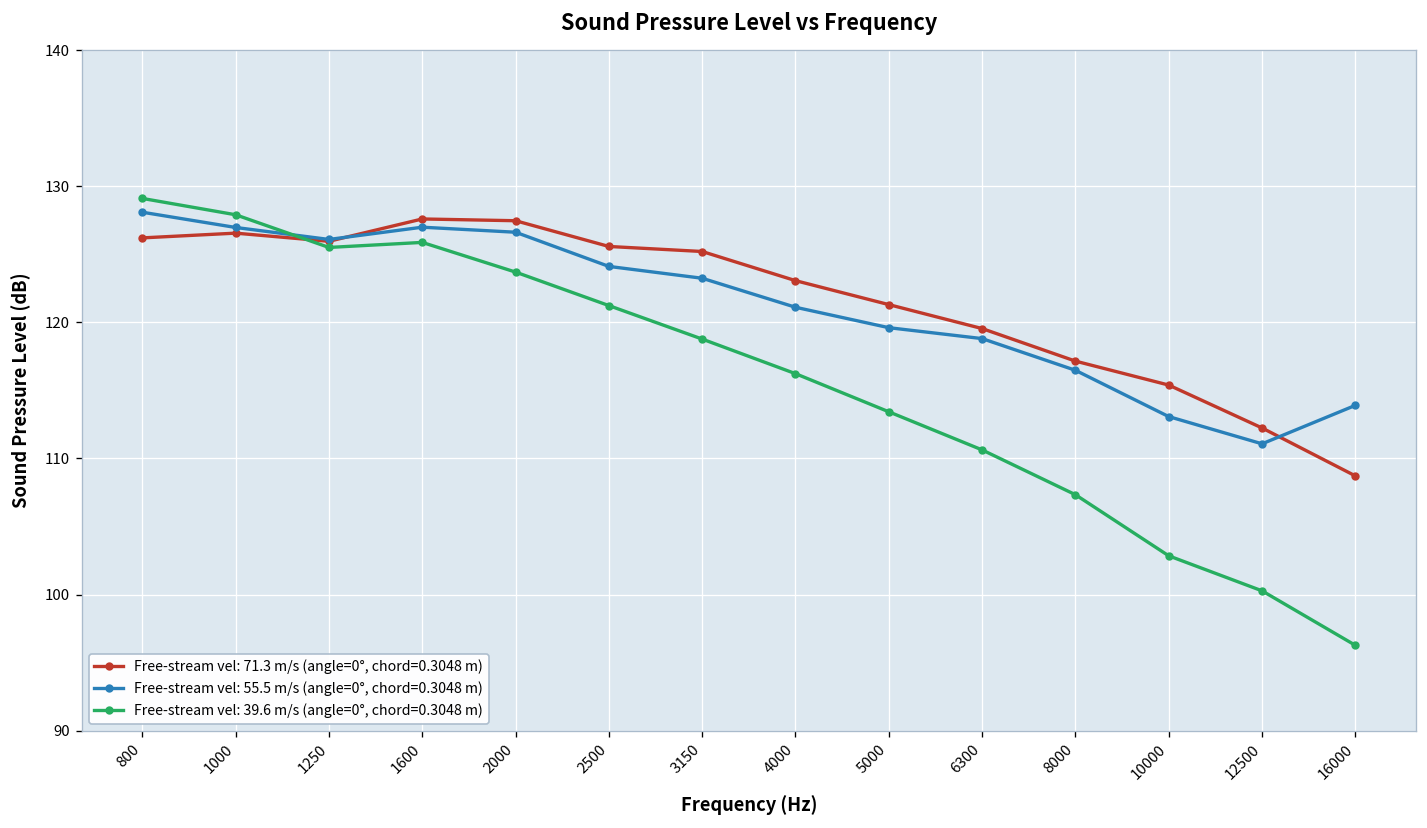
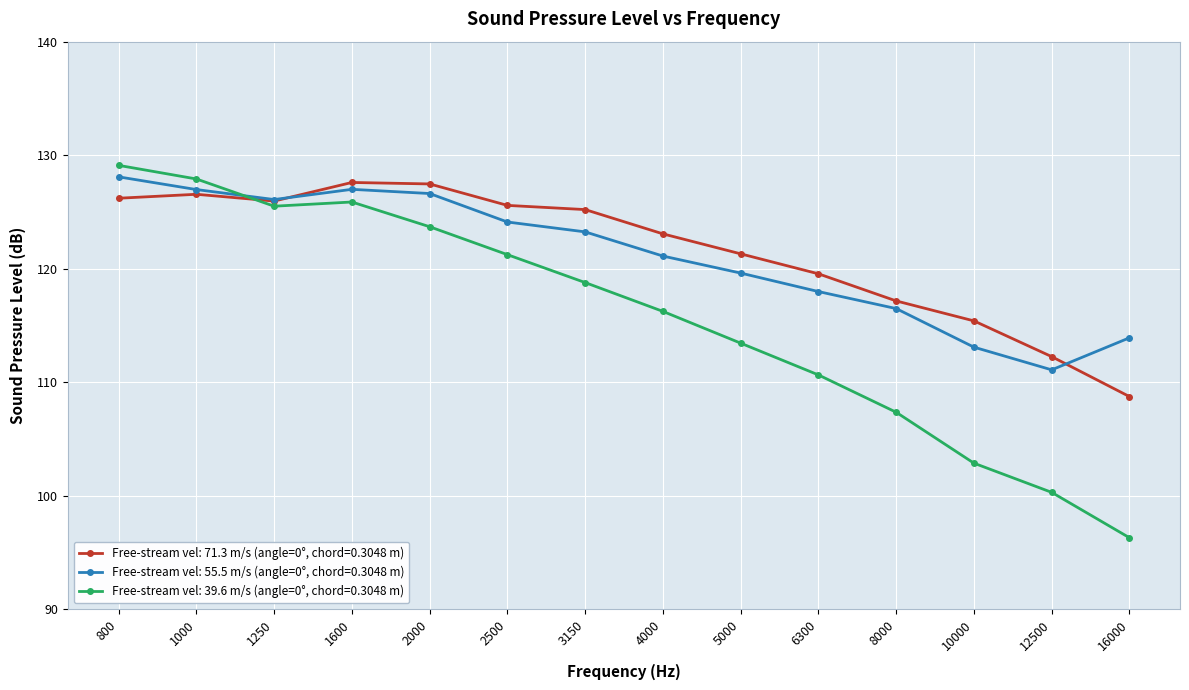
Free-stream vel: 55.5 m/s (angle=0°, chord=0.3048 m), 6300: 118.8 -> 118.0
